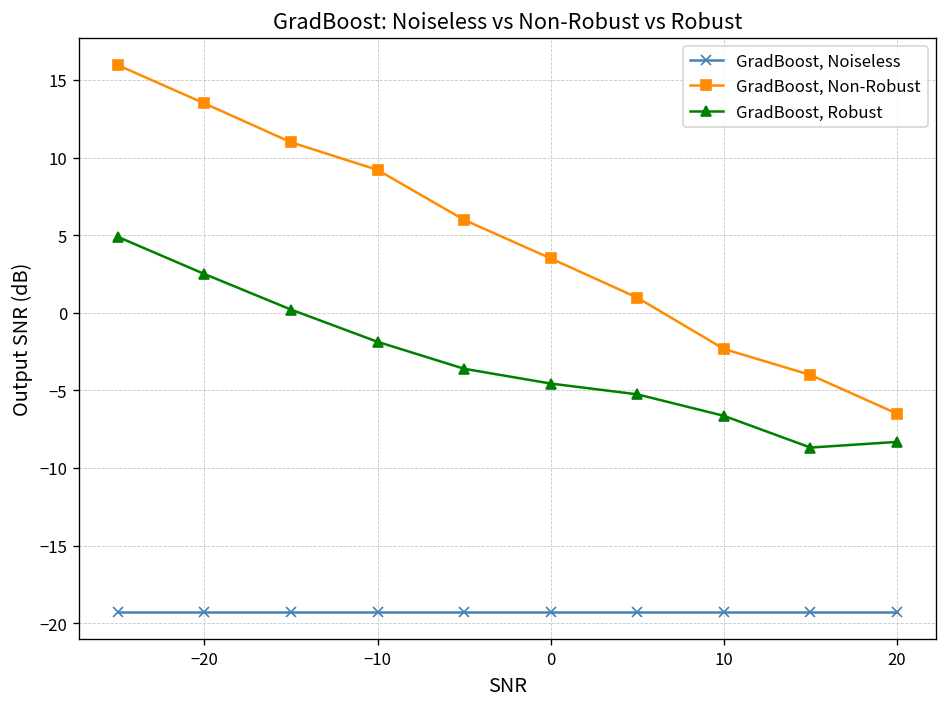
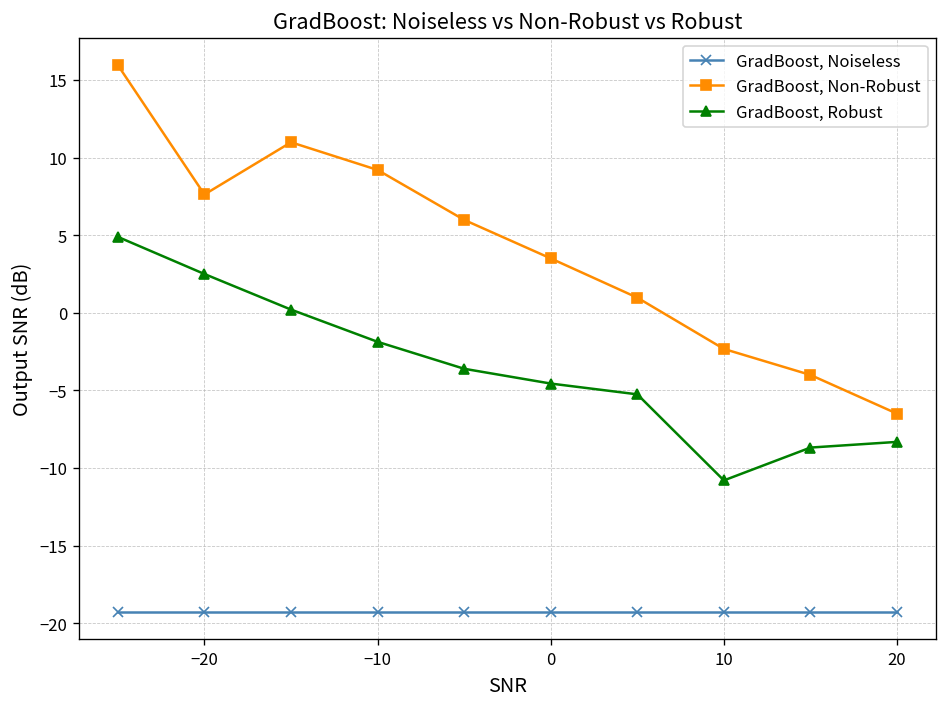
GradBoost, Non-Robust, −20: 13.5 -> 7.6
GradBoost, Robust, 10: -6.6 -> -10.8
